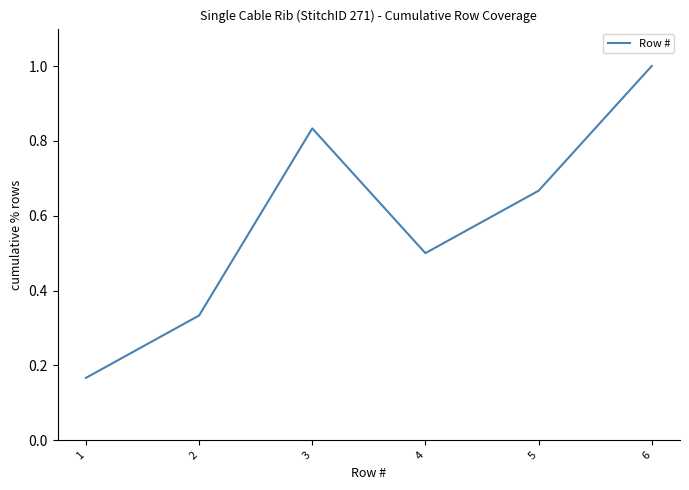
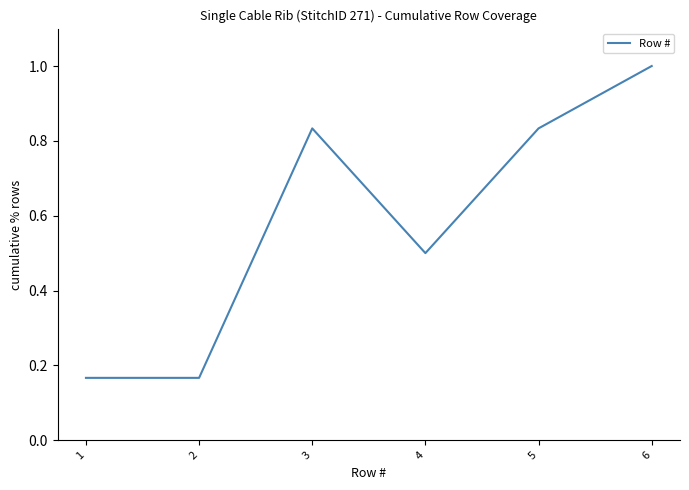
2: 0.33 -> 0.17
5: 0.67 -> 0.83
